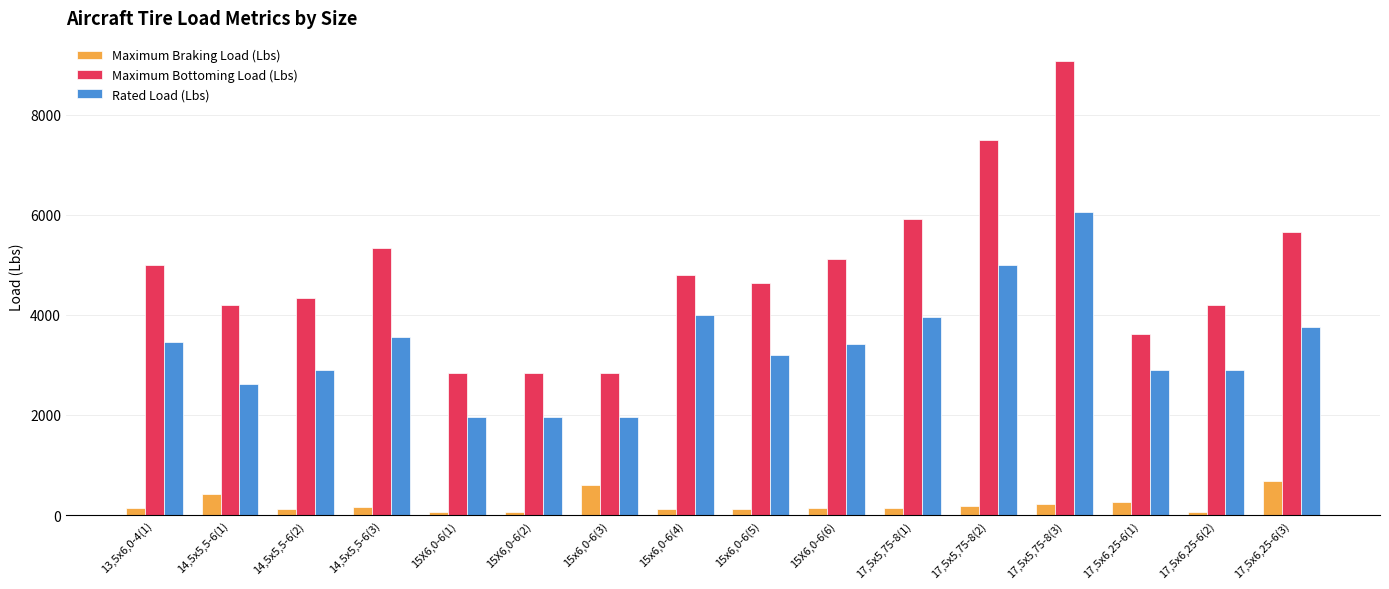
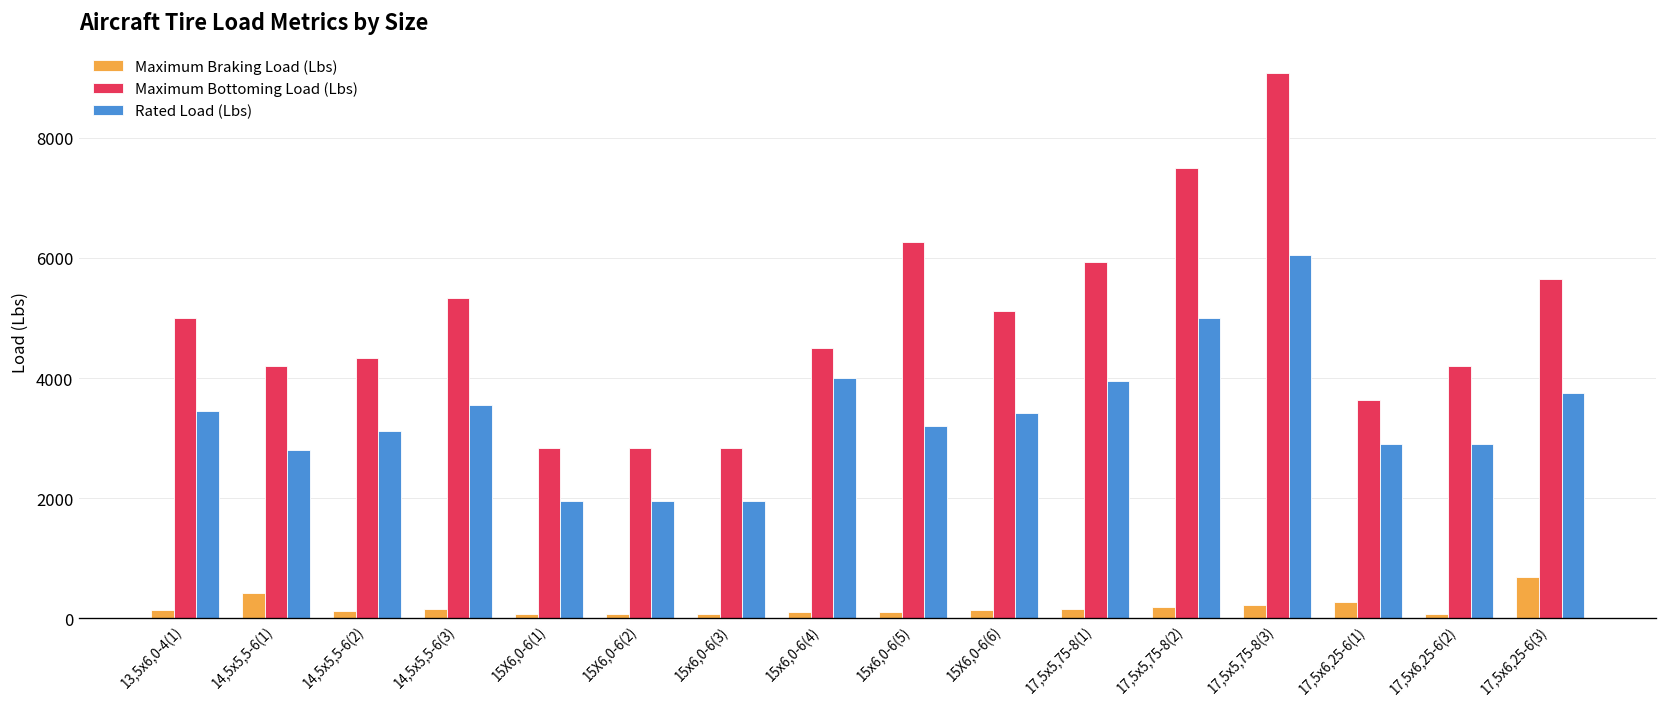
Rated Load (Lbs), 14,5x5,5-6(1): 2600 -> 2800
Rated Load (Lbs), 14,5x5,5-6(2): 2900 -> 3100
Maximum Braking Load (Lbs), 15x6,0-6(3): 600 -> 100
Maximum Bottoming Load (Lbs), 15x6,0-6(4): 4800 -> 4500
Maximum Bottoming Load (Lbs), 15x6,0-6(5): 4600 -> 6300
